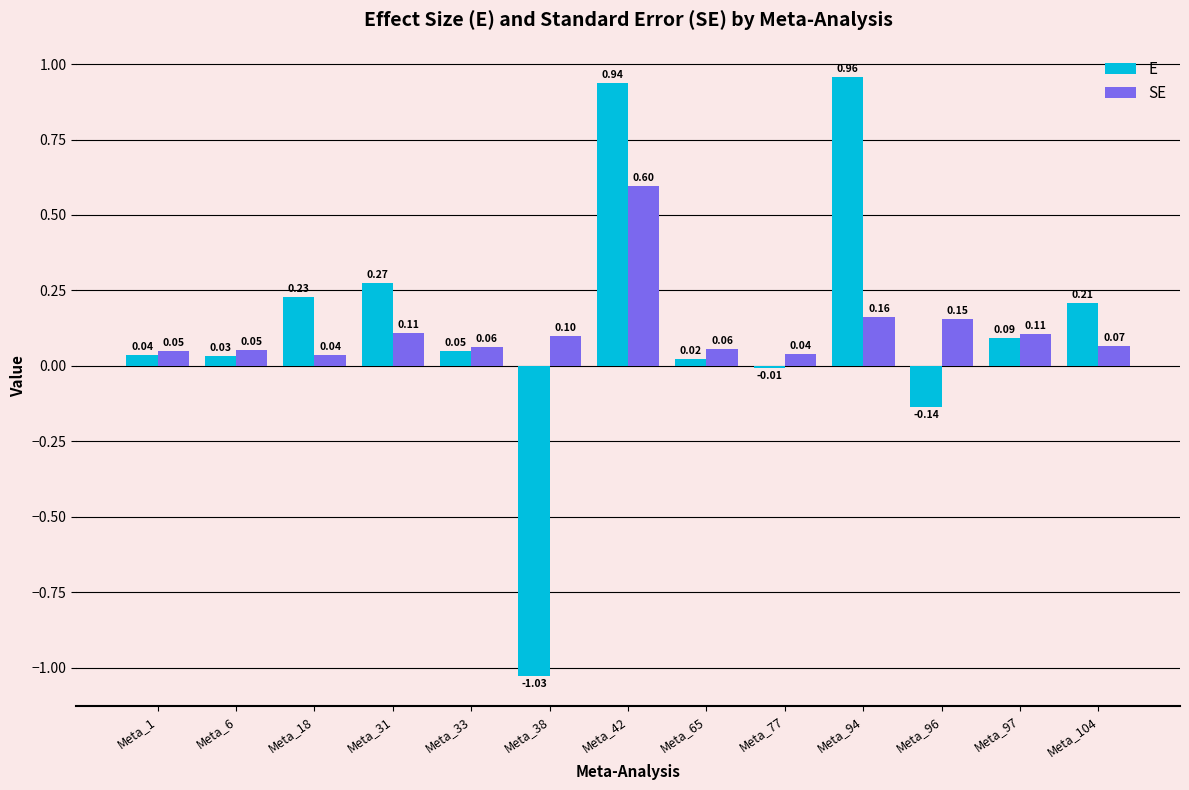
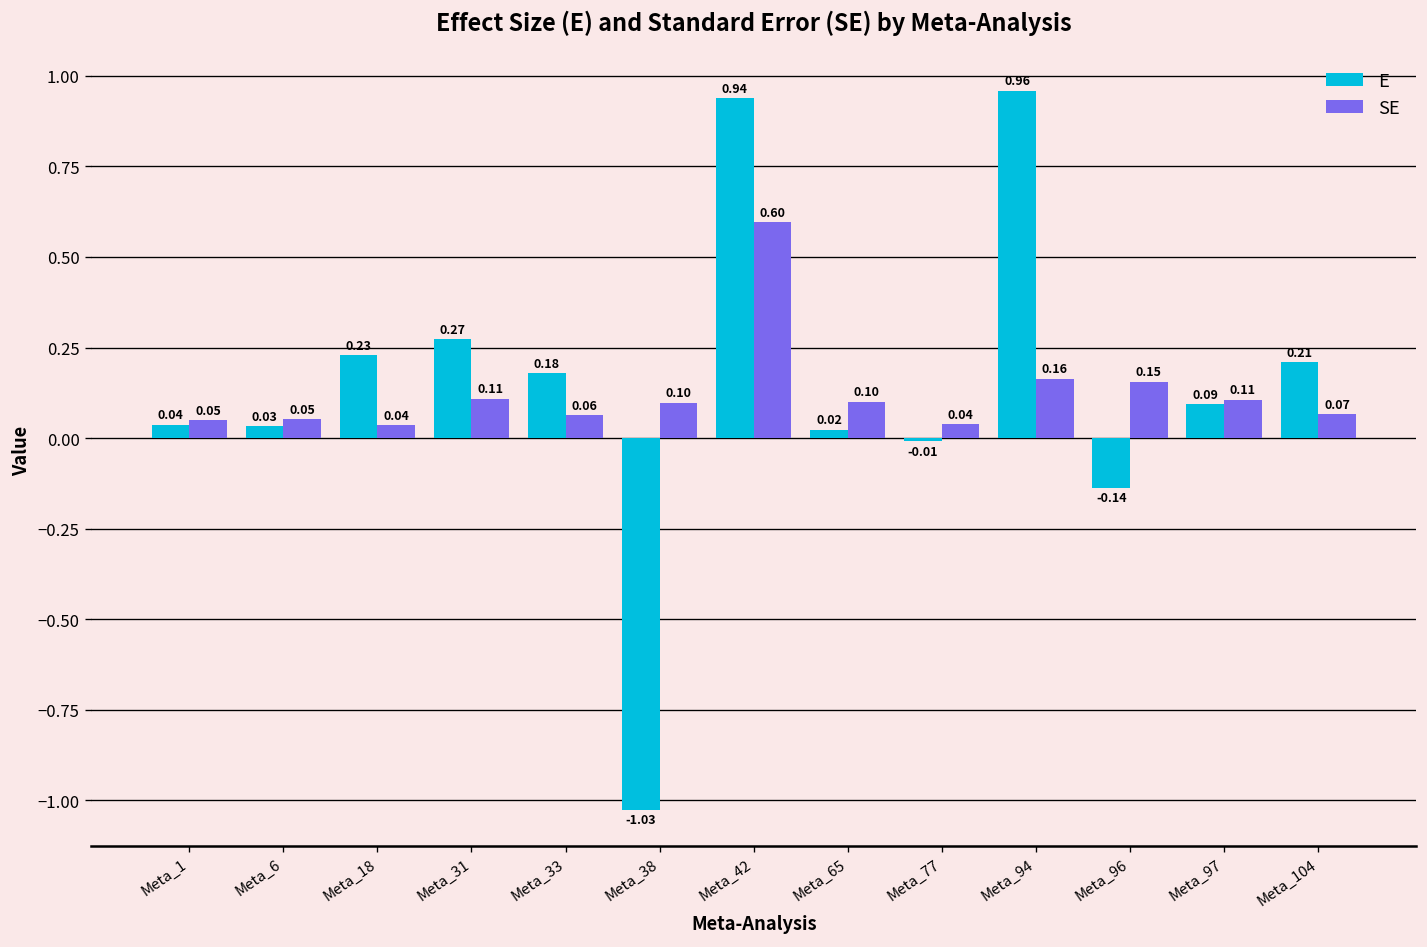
E, Meta_33: 0.05 -> 0.18
SE, Meta_65: 0.06 -> 0.10
